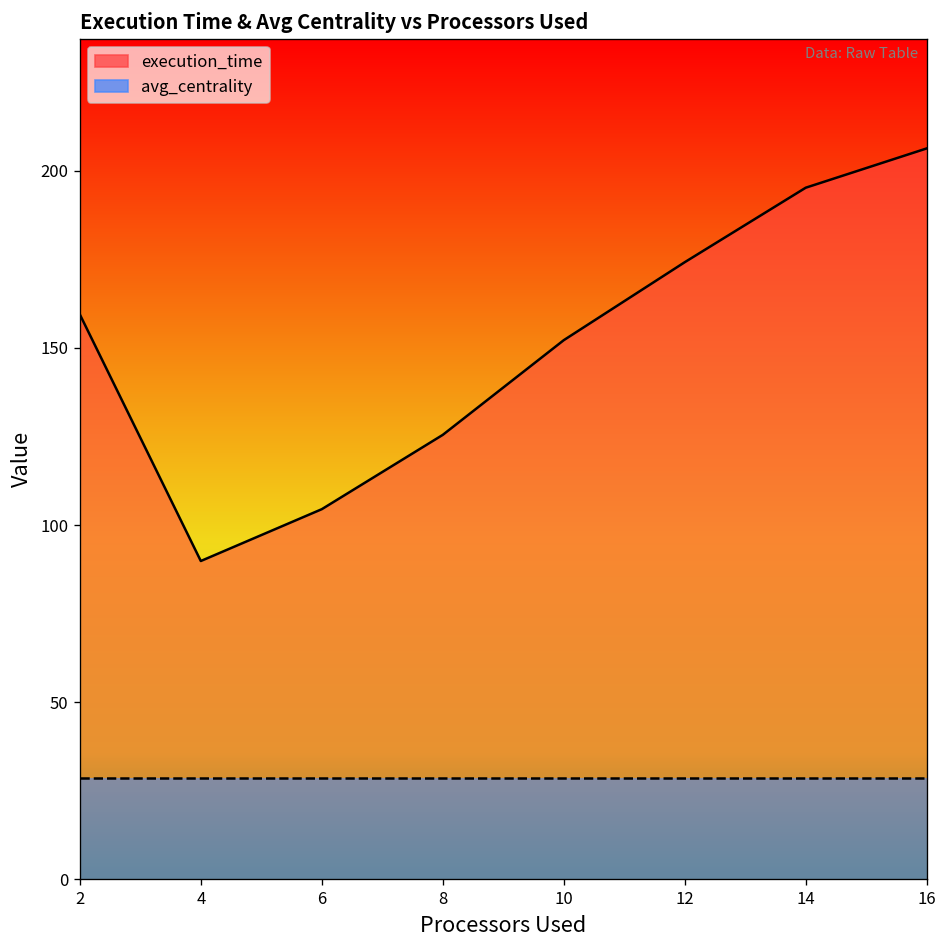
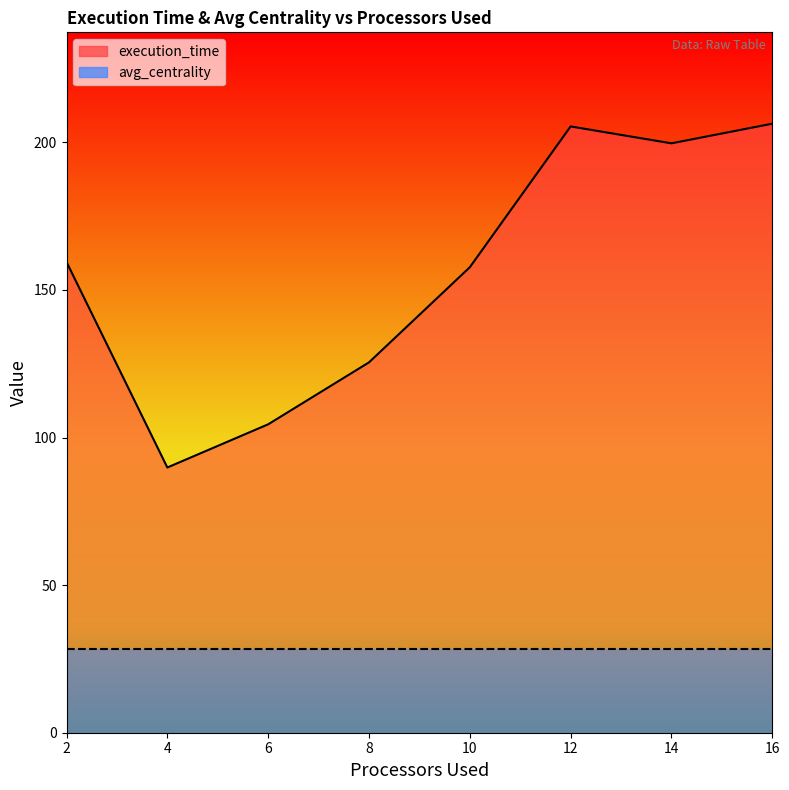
execution_time, 10: 152 -> 158
execution_time, 12: 174 -> 205
execution_time, 14: 195 -> 200
